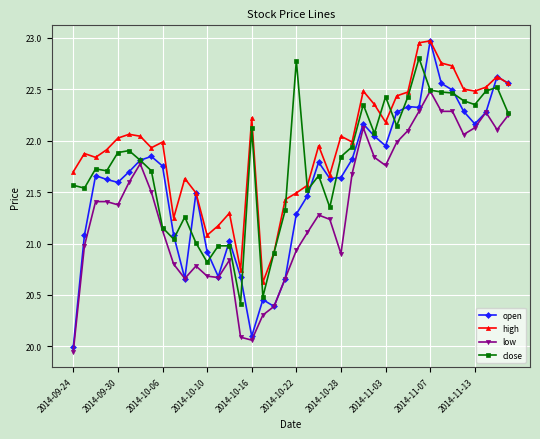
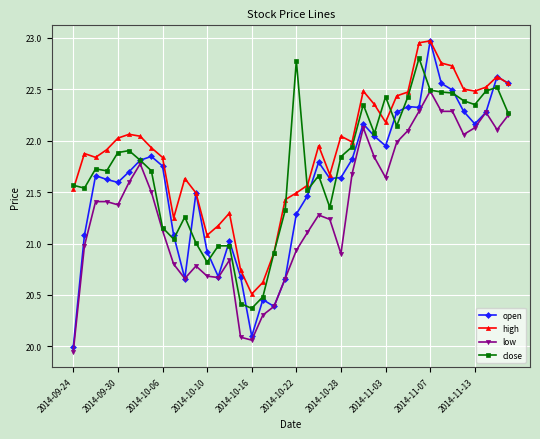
high, 2014-09-24: 21.70 -> 21.53
high, 2014-10-06: 21.99 -> 21.84
high, 2014-10-16: 22.22 -> 20.51
close, 2014-10-16: 22.12 -> 20.37
low, 2014-11-03: 21.76 -> 21.64
